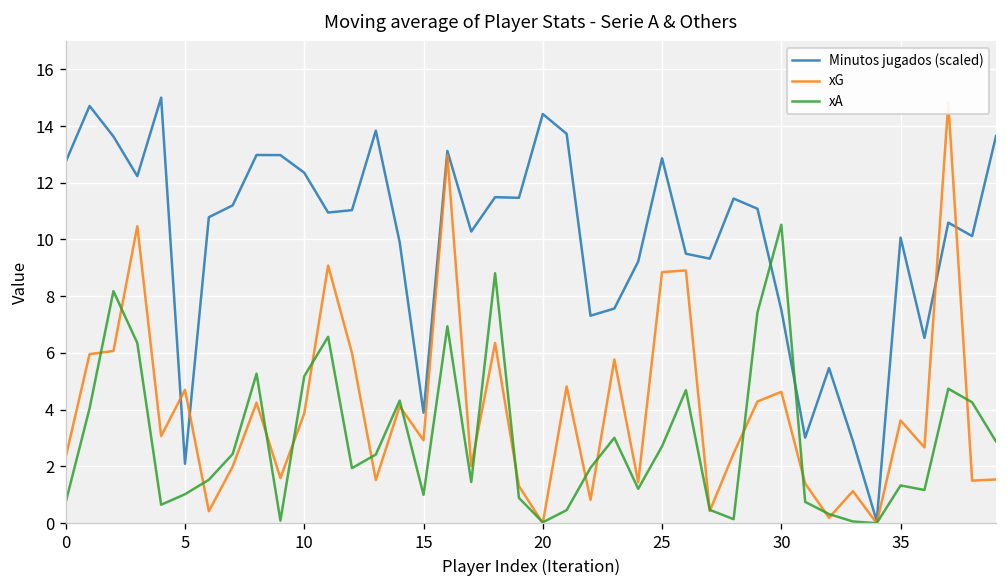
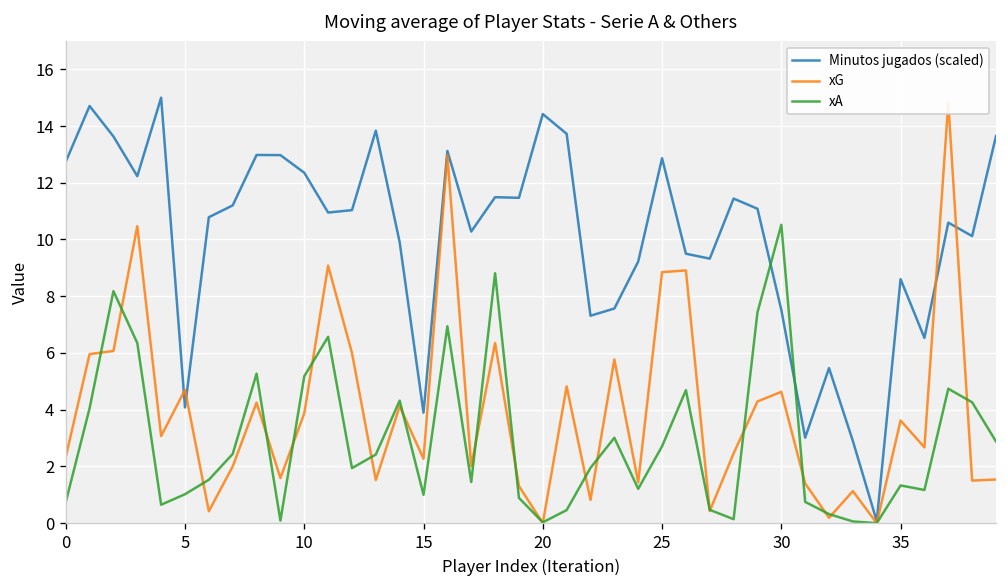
Minutos jugados (scaled), 5: 2.1 -> 4.1
xG, 15: 2.9 -> 2.3
Minutos jugados (scaled), 35: 10.1 -> 8.6
